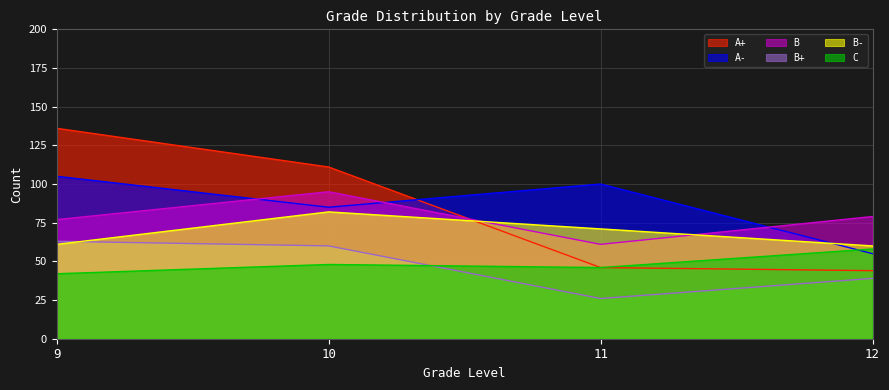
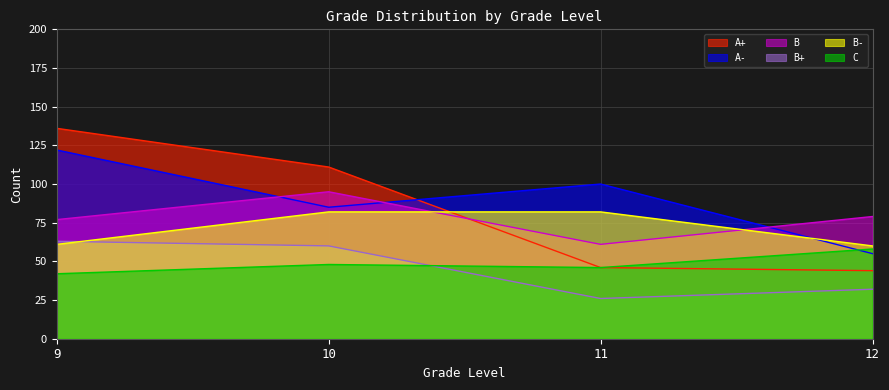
A-, 9: 105 -> 122
B-, 11: 71 -> 82
B+, 12: 39 -> 32
